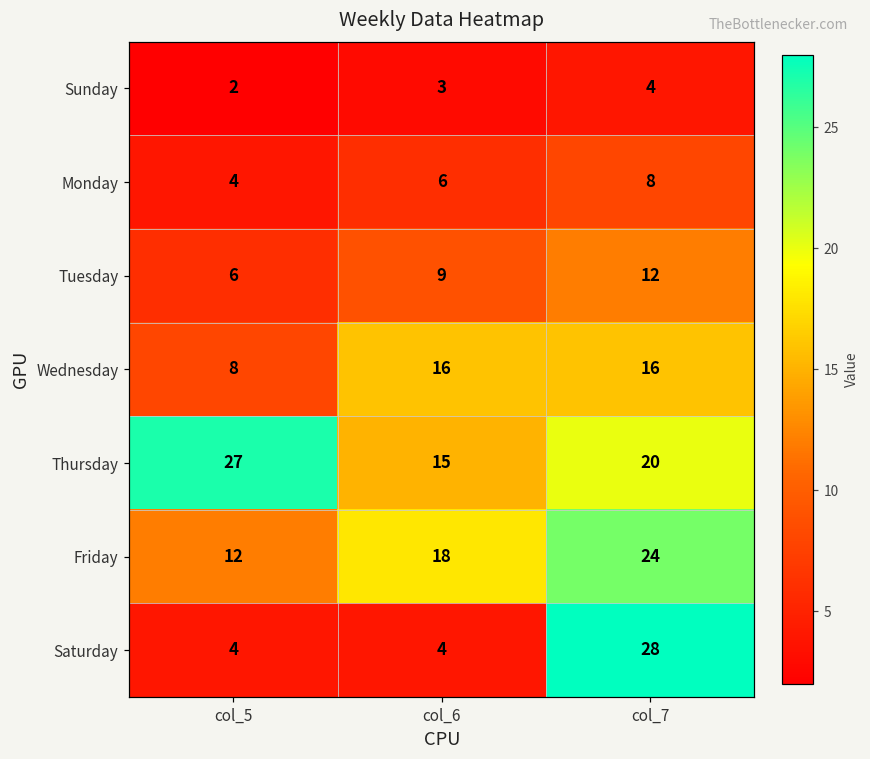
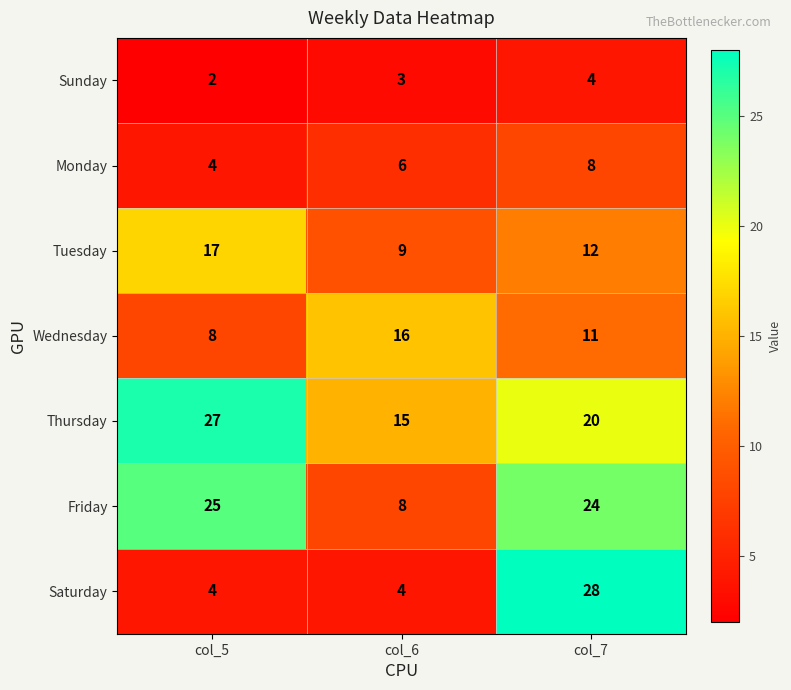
Tuesday, col_5: 6 -> 17
Wednesday, col_7: 16 -> 11
Friday, col_5: 12 -> 25
Friday, col_6: 18 -> 8
